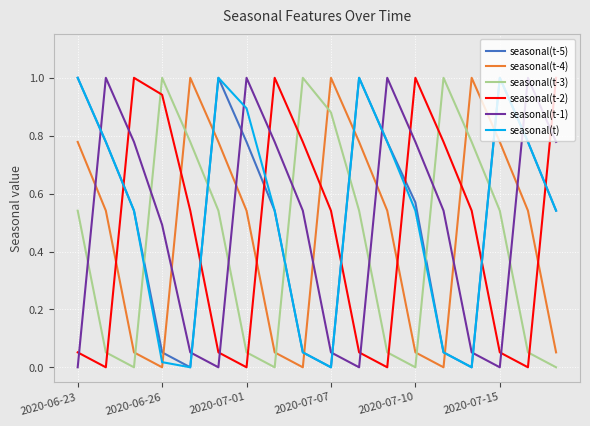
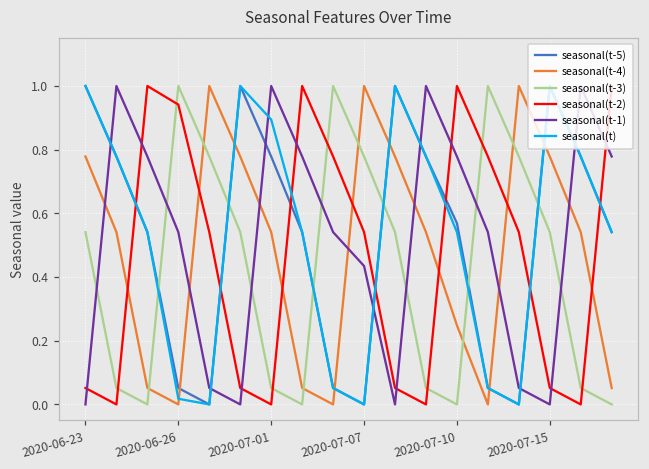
seasonal(t-1), 2020-06-26: 0.49 -> 0.54
seasonal(t-3), 2020-07-07: 0.88 -> 0.78
seasonal(t-1), 2020-07-07: 0.05 -> 0.43
seasonal(t-4), 2020-07-10: 0.05 -> 0.25
